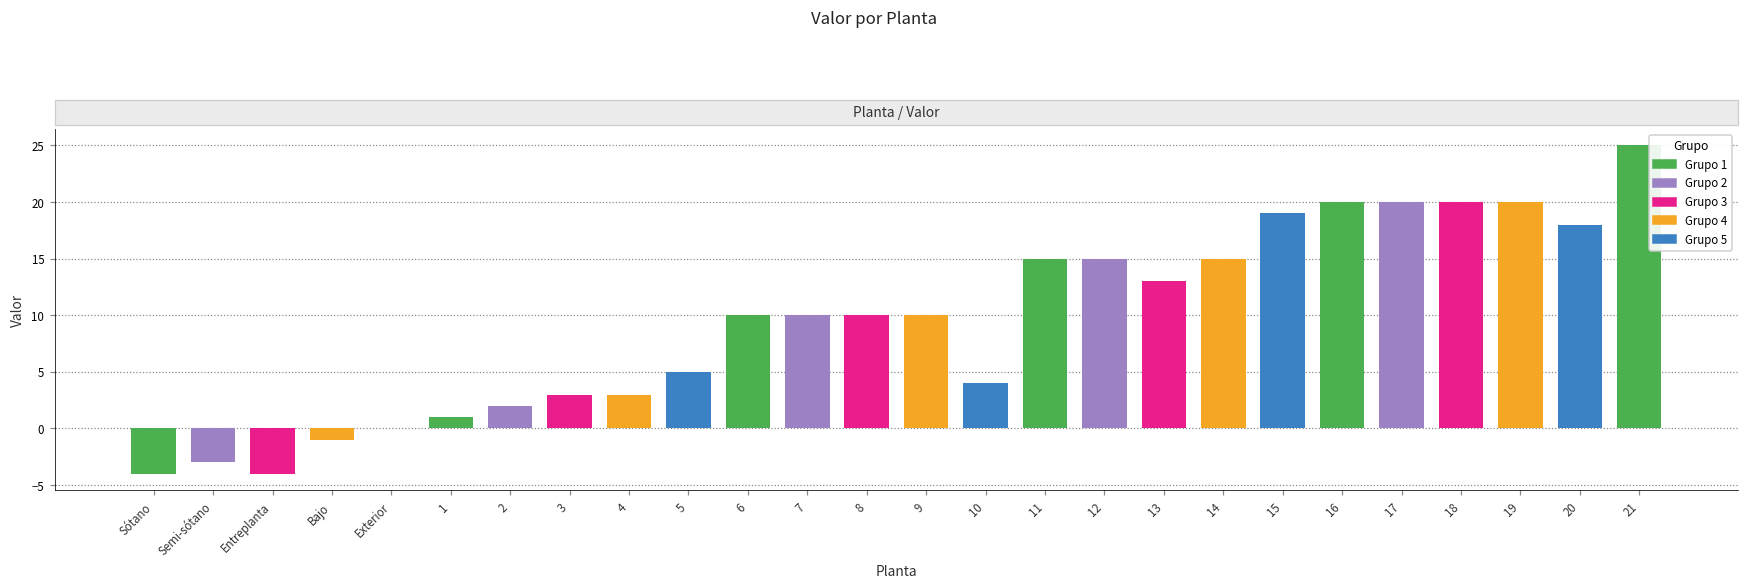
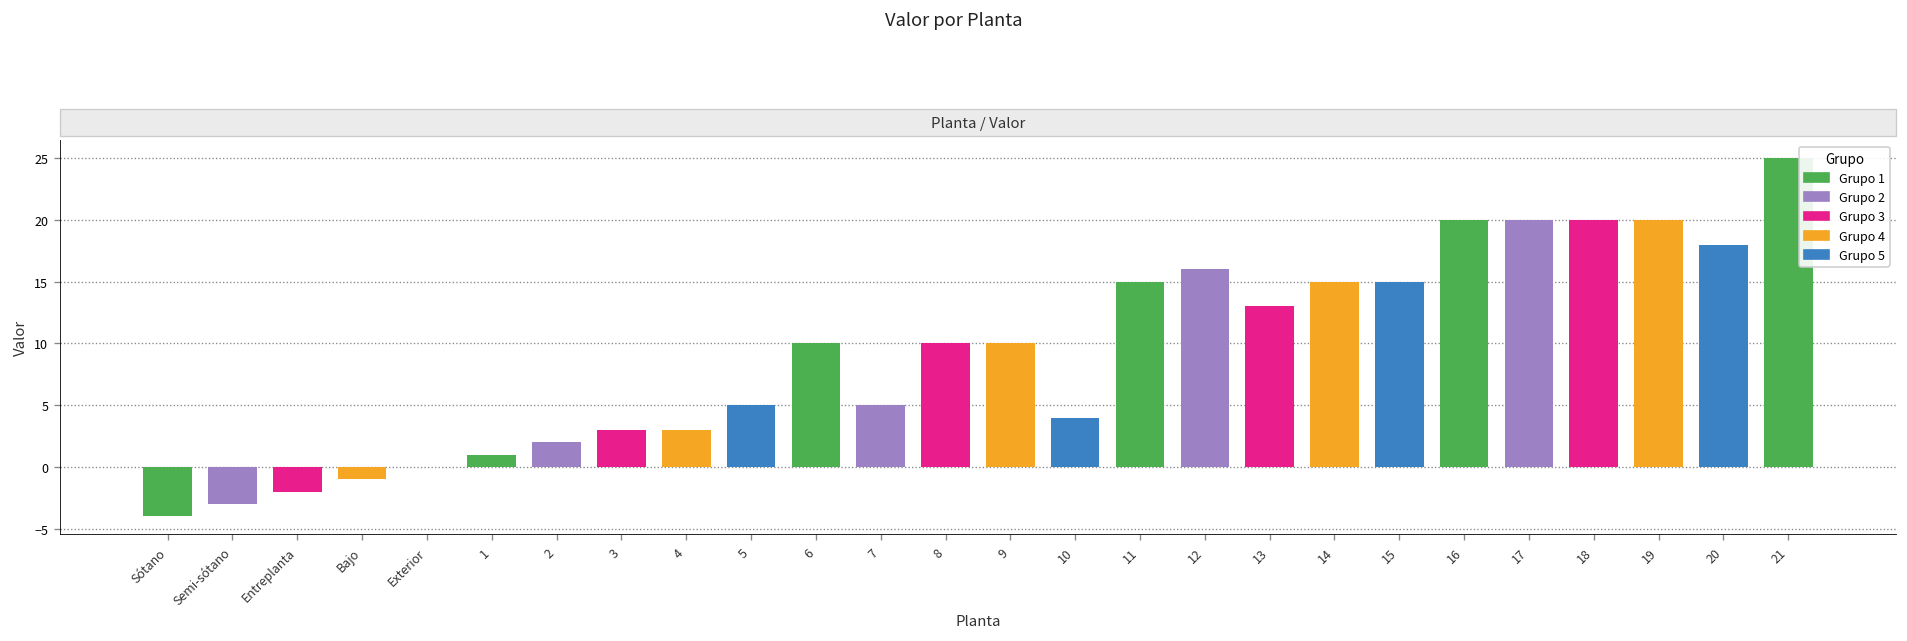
Entreplanta: -4 -> -2
7: 10 -> 5
12: 15 -> 16
15: 19 -> 15
